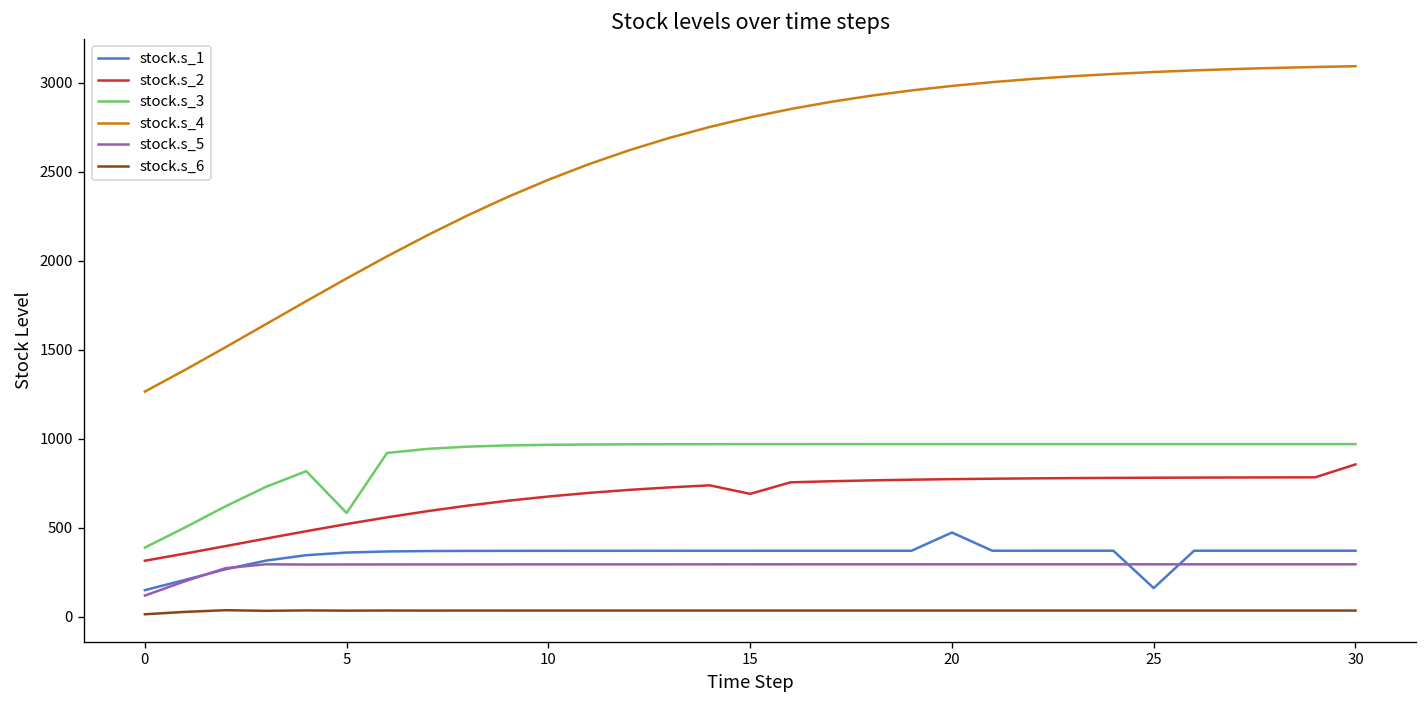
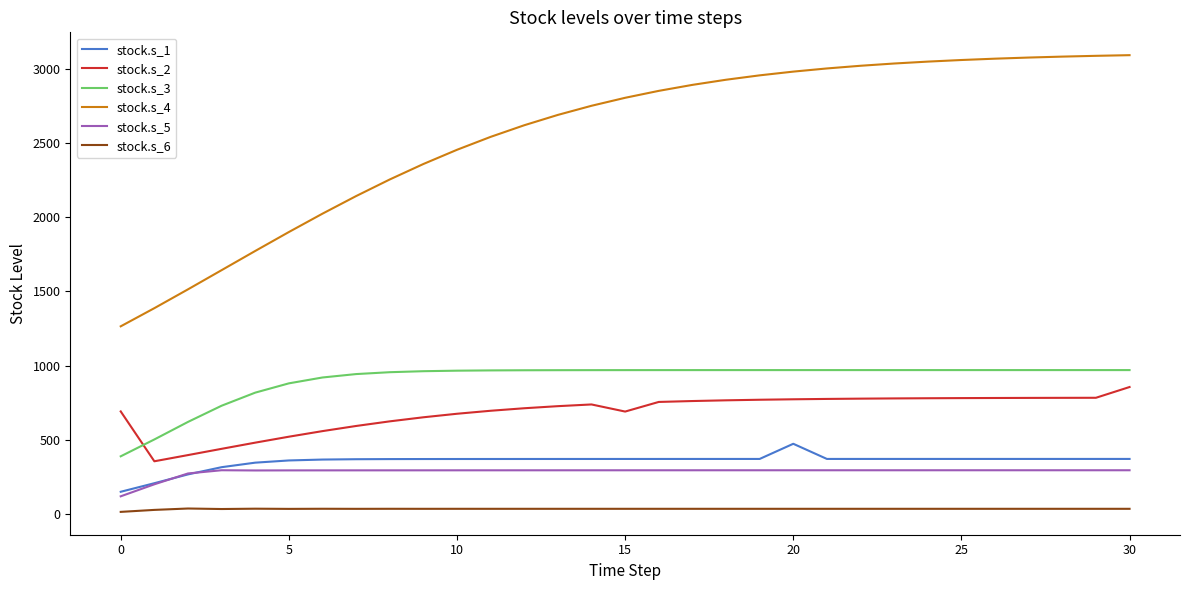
stock.s_2, 0: 310 -> 690
stock.s_3, 5: 580 -> 880
stock.s_1, 25: 160 -> 370
